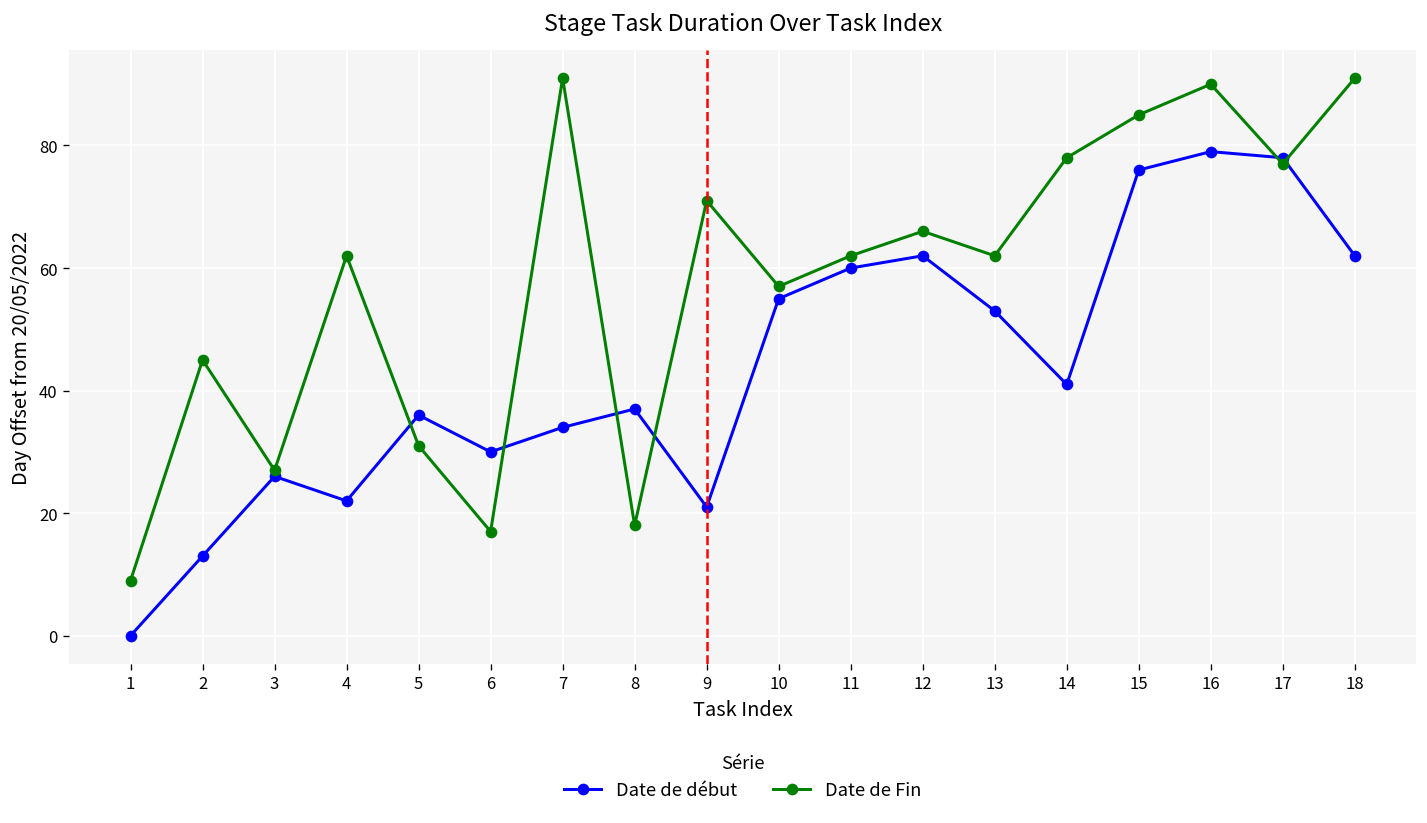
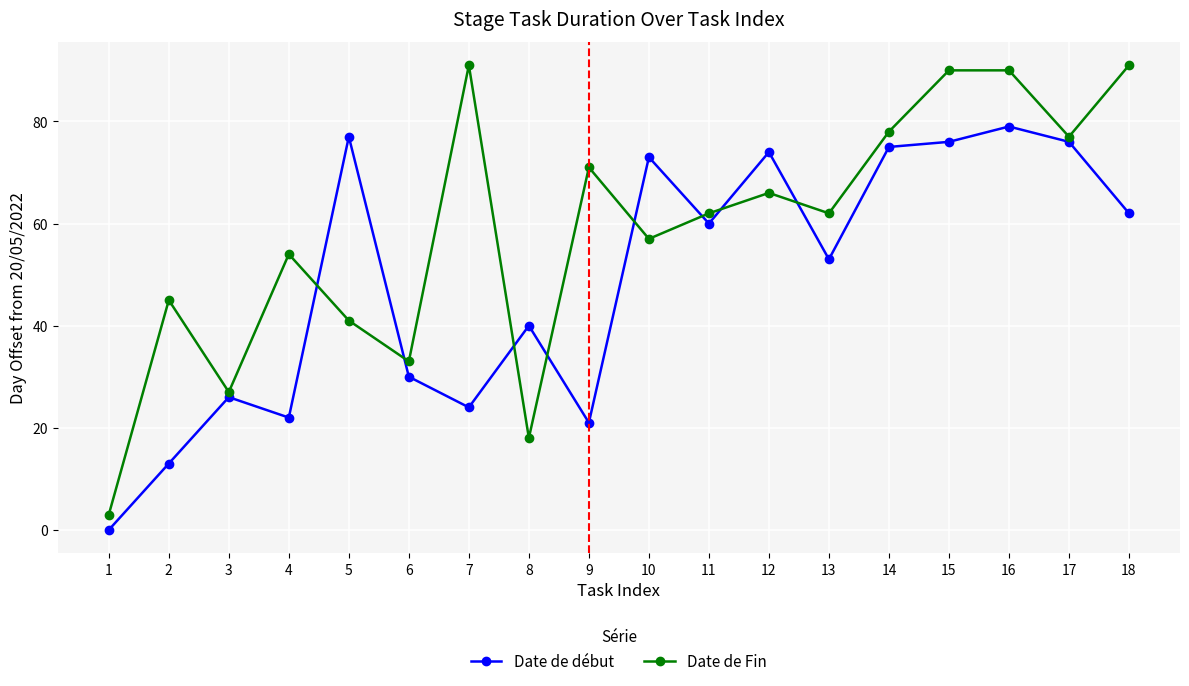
Date de Fin, 1: 9 -> 3
Date de Fin, 4: 62 -> 54
Date de début, 5: 36 -> 77
Date de Fin, 5: 31 -> 41
Date de Fin, 6: 17 -> 33
Date de début, 7: 34 -> 24
Date de début, 8: 37 -> 40
Date de début, 10: 55 -> 73
Date de début, 12: 62 -> 74
Date de début, 14: 41 -> 75
Date de Fin, 15: 85 -> 90
Date de début, 17: 78 -> 76
